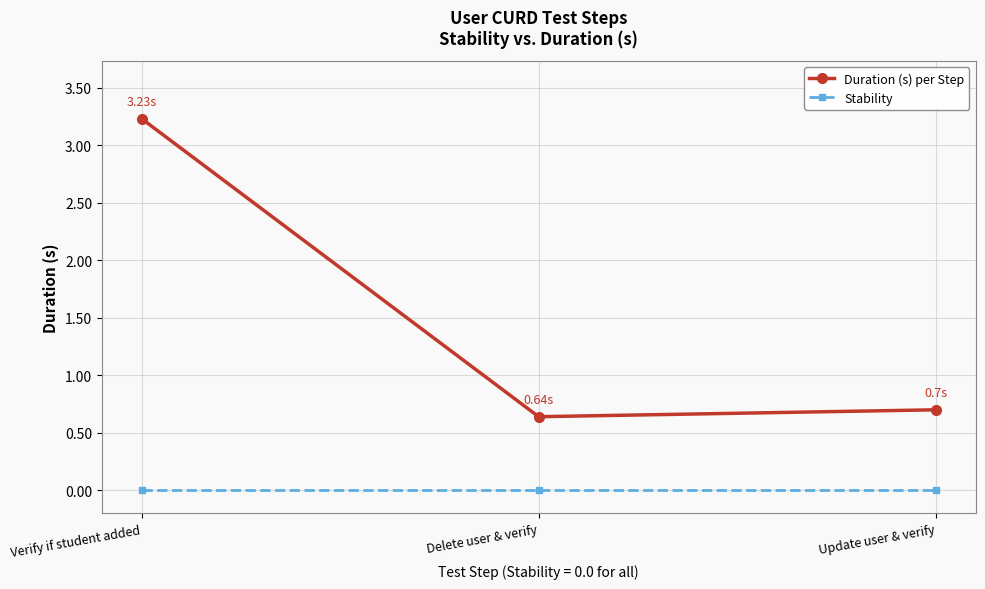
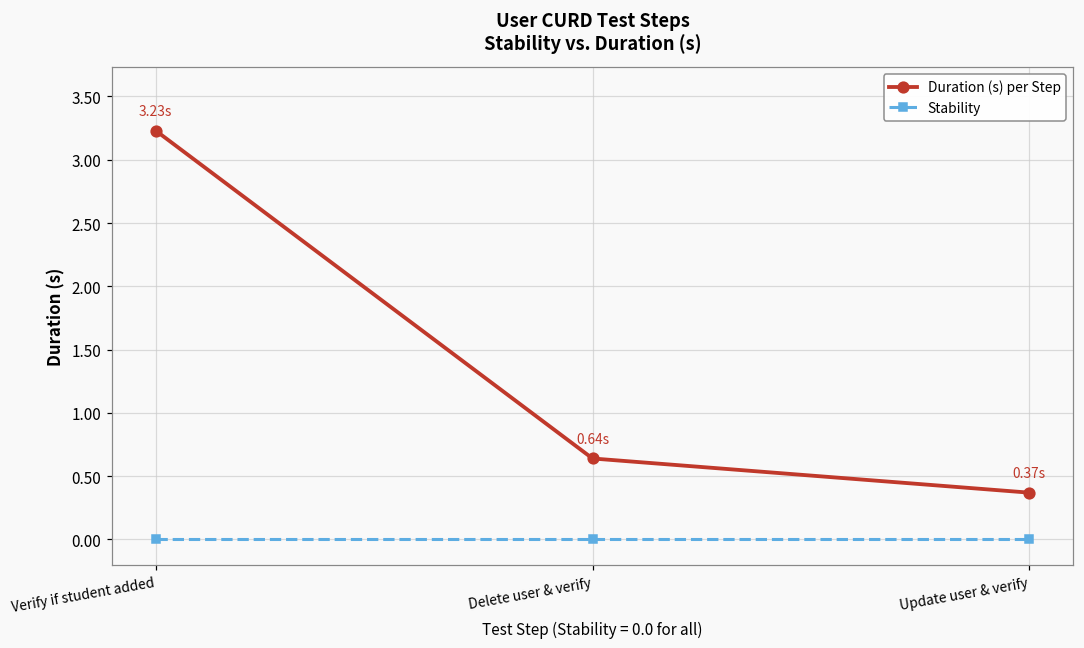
Duration (s) per Step, Update user & verify: 0.7s -> 0.37s
